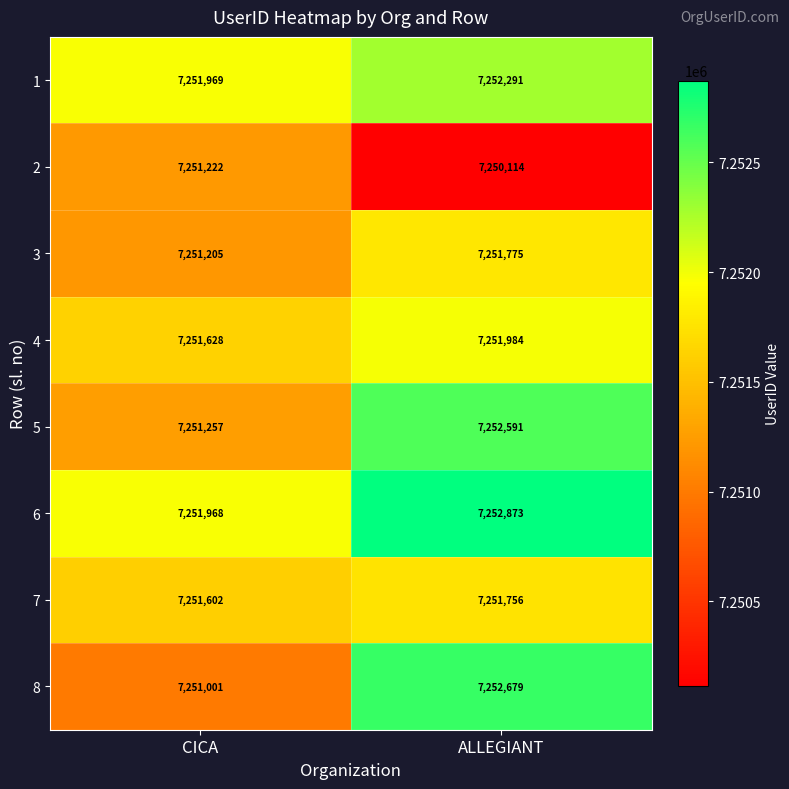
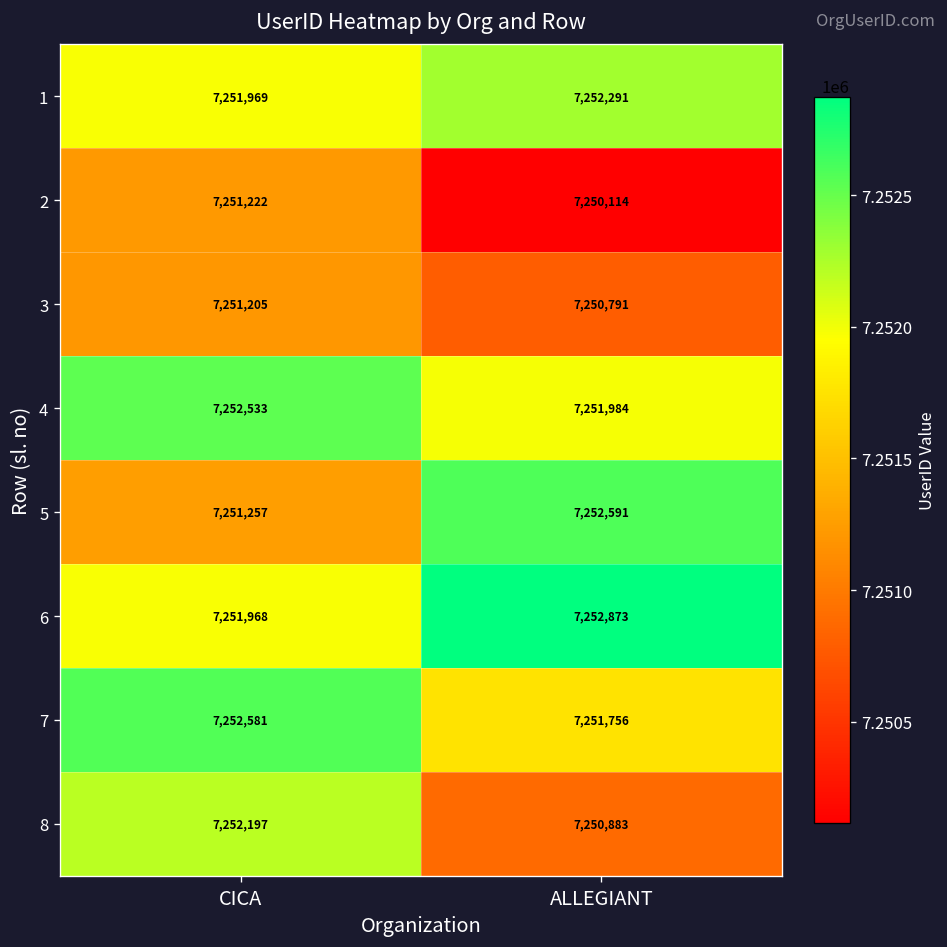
3, ALLEGIANT: 7,251,775 -> 7,250,791
4, CICA: 7,251,628 -> 7,252,533
7, CICA: 7,251,602 -> 7,252,581
8, CICA: 7,251,001 -> 7,252,197
8, ALLEGIANT: 7,252,679 -> 7,250,883
